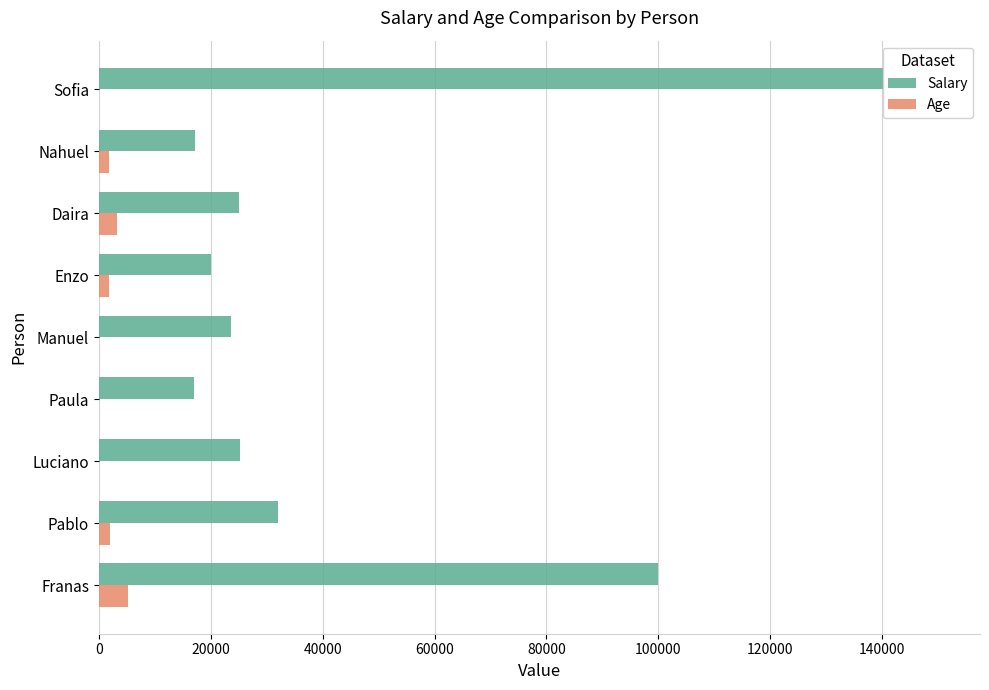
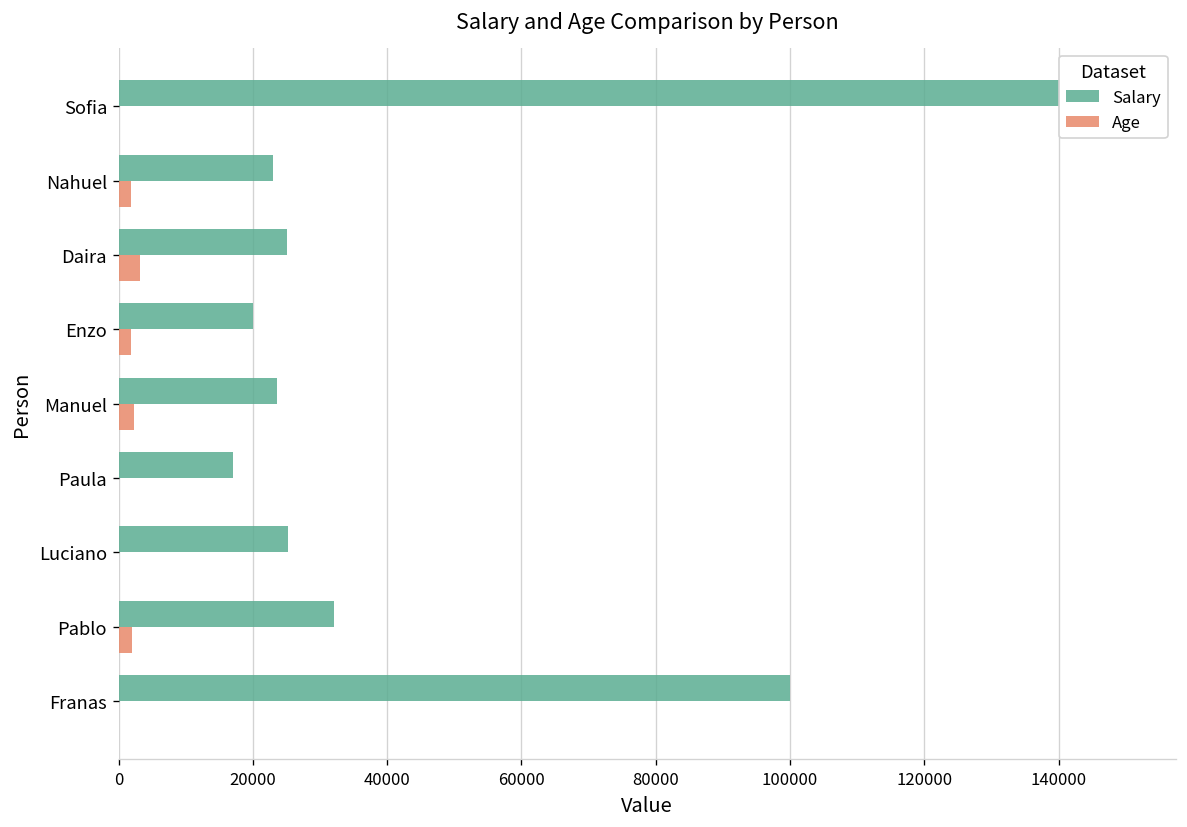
Salary, Nahuel: 17000 -> 23000
Age, Manuel: 0 -> 2000
Age, Franas: 5000 -> 0
